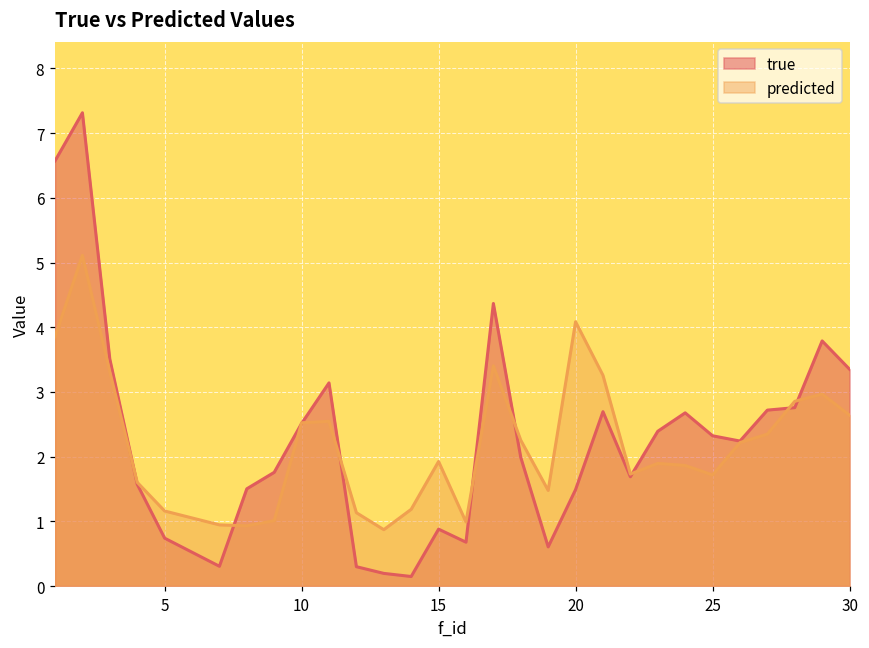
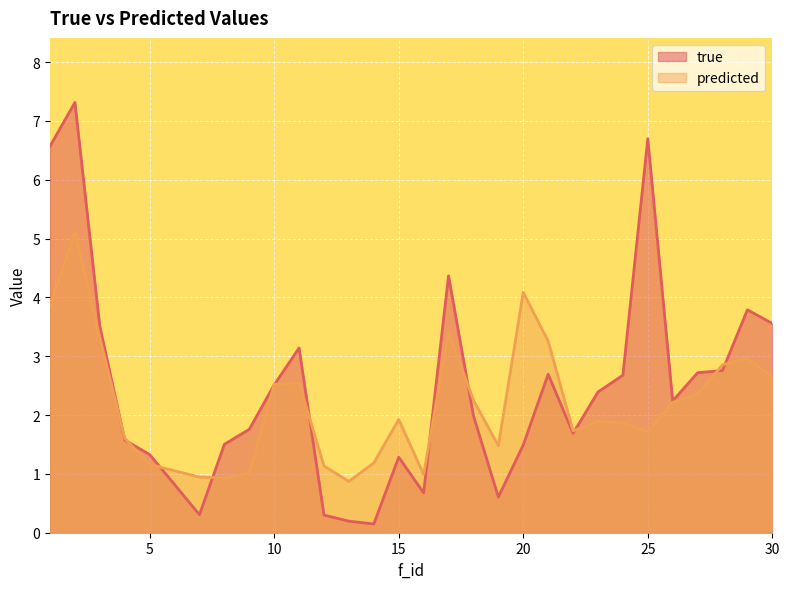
true, 5: 0.7 -> 1.3
true, 15: 0.9 -> 1.3
true, 25: 2.3 -> 6.7
true, 30: 3.4 -> 3.6
